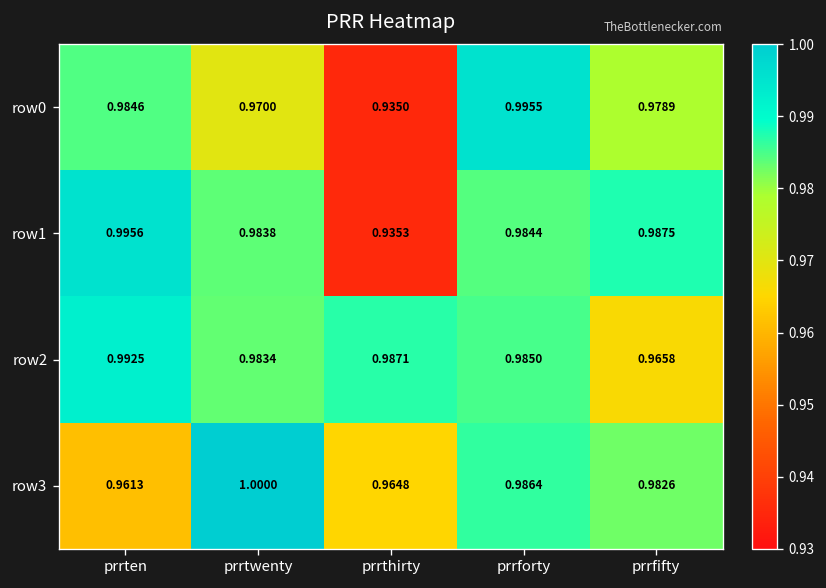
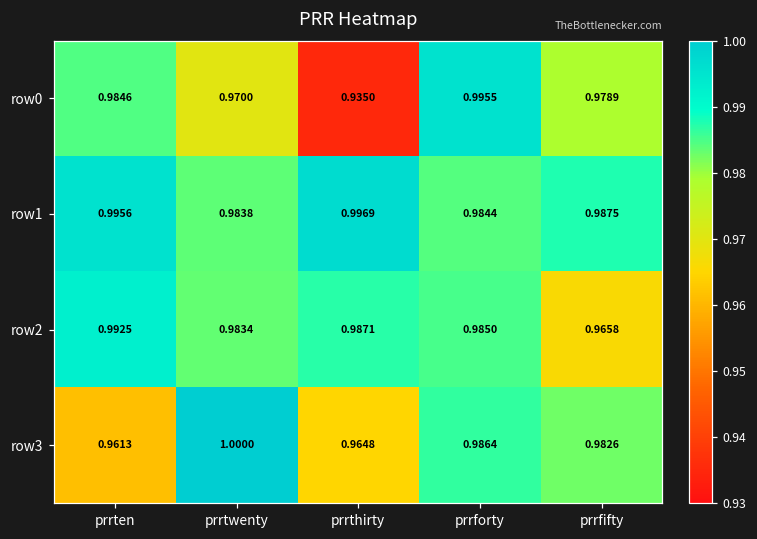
row1, prrthirty: 0.9353 -> 0.9969
